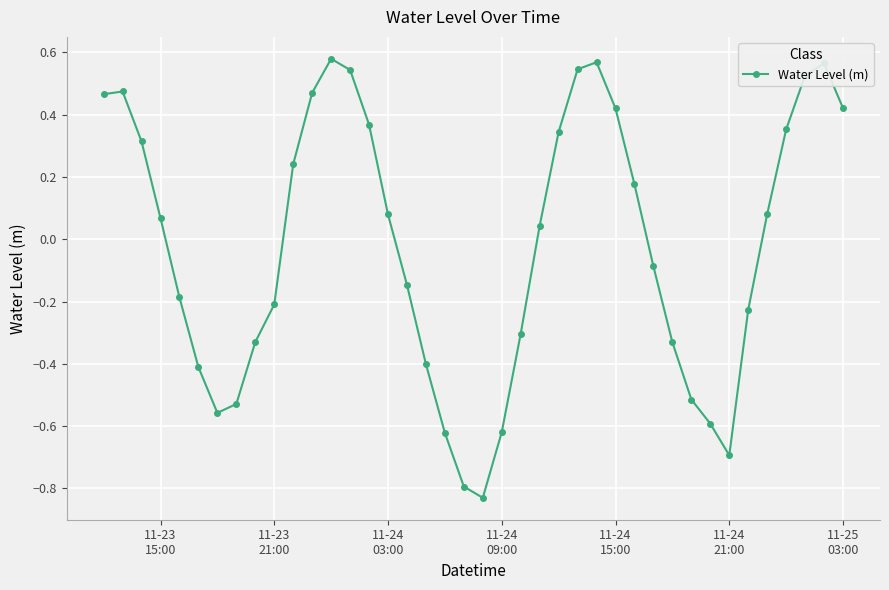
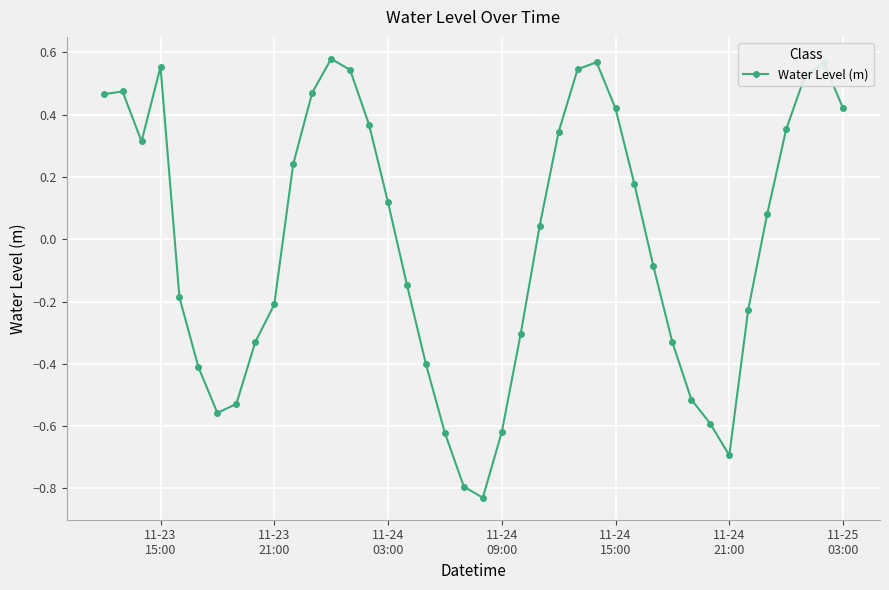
11-23 15:00: 0.07 -> 0.55
11-24 03:00: 0.08 -> 0.12
